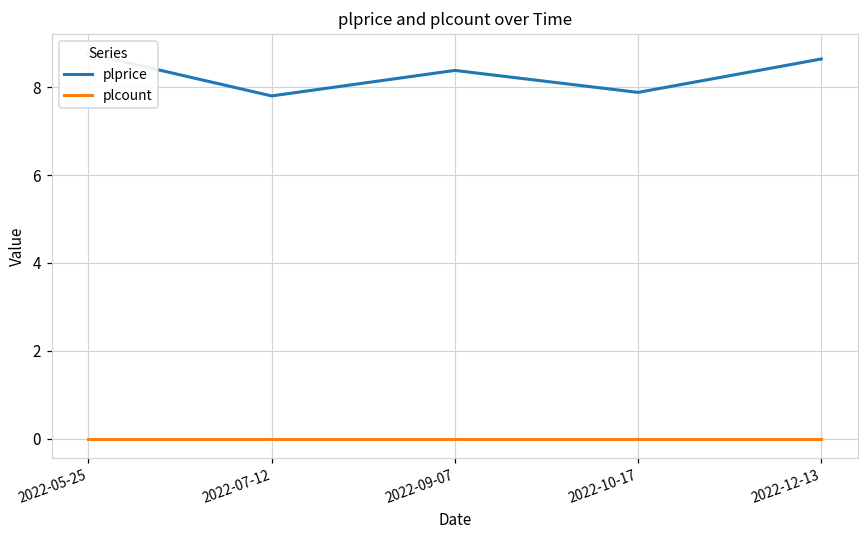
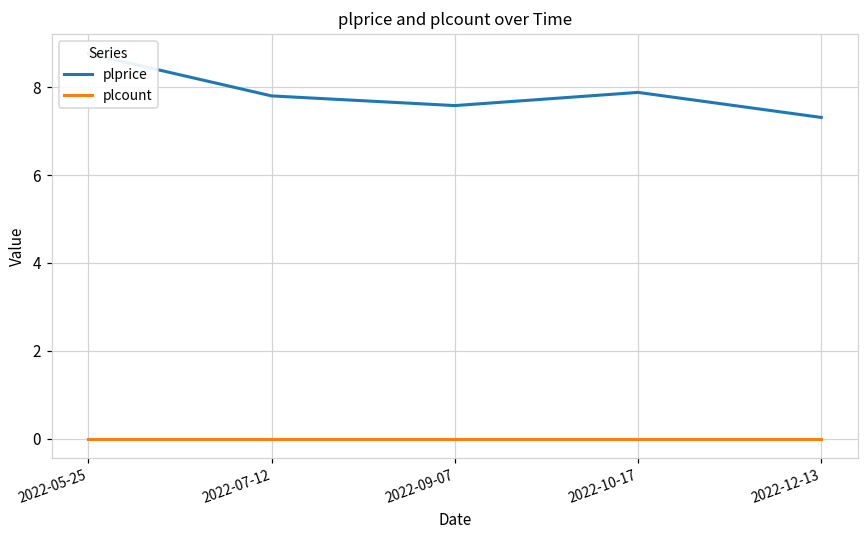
plprice, 2022-09-07: 8.4 -> 7.6
plprice, 2022-12-13: 8.6 -> 7.3
